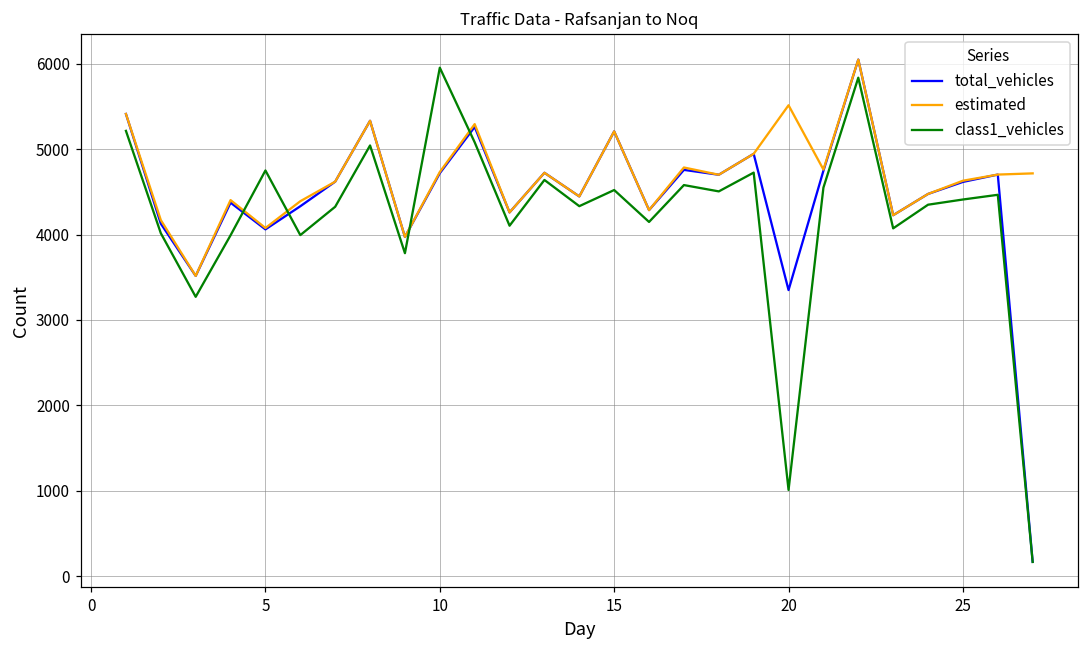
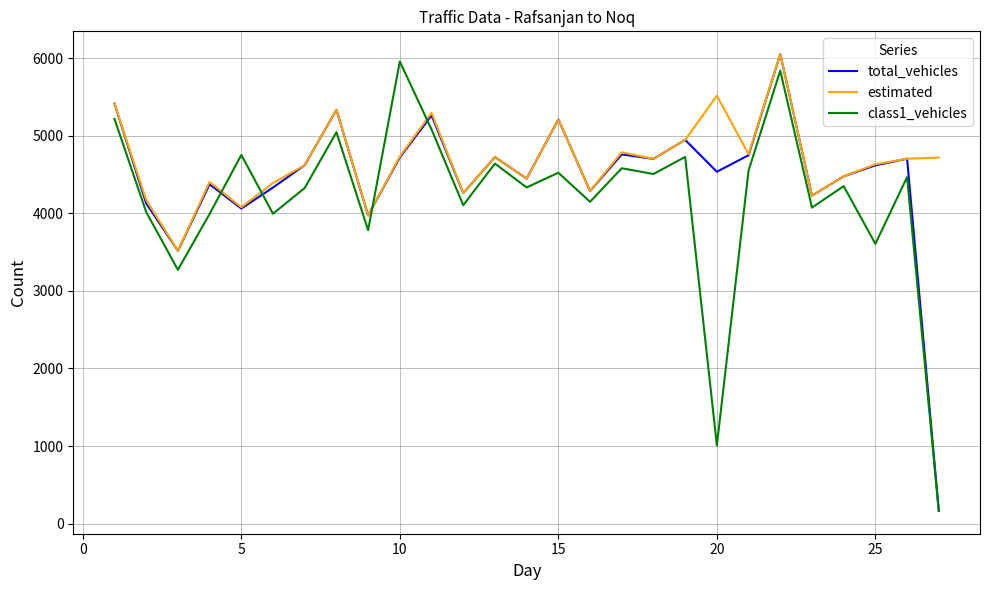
total_vehicles, 20: 3400 -> 4500
class1_vehicles, 25: 4400 -> 3600
